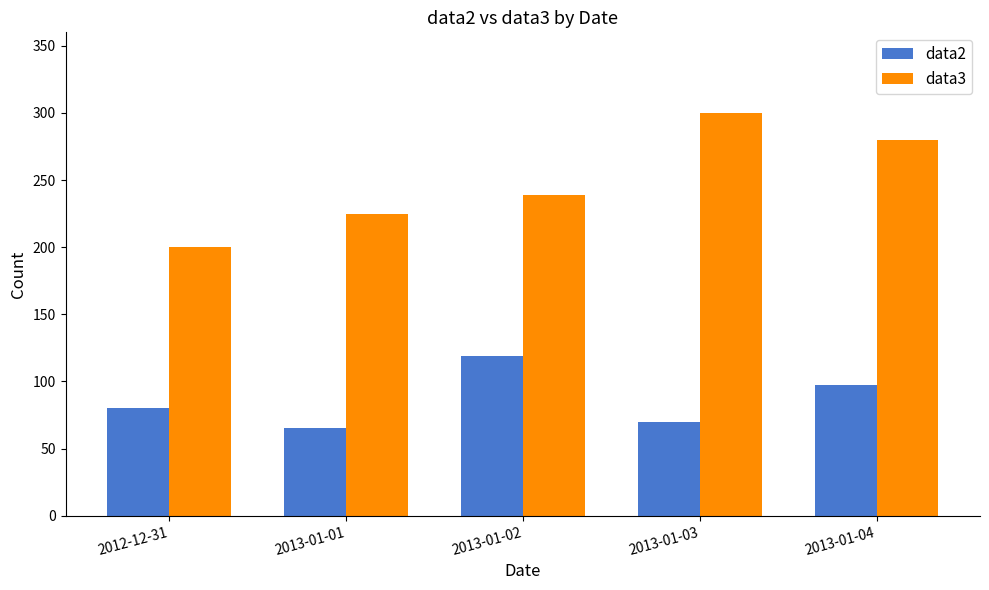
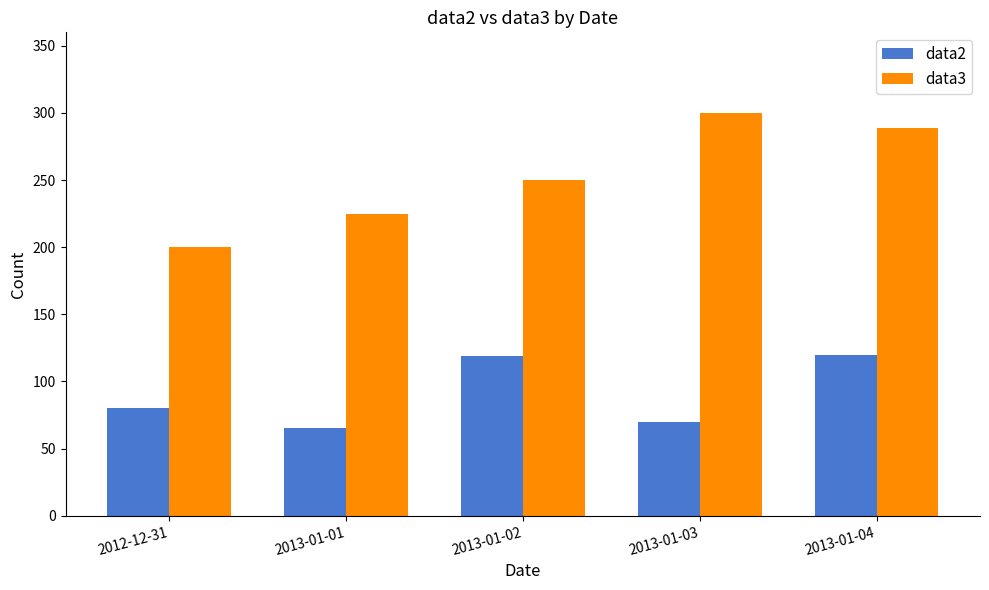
data3, 2013-01-02: 239 -> 250
data2, 2013-01-04: 97 -> 120
data3, 2013-01-04: 280 -> 289
